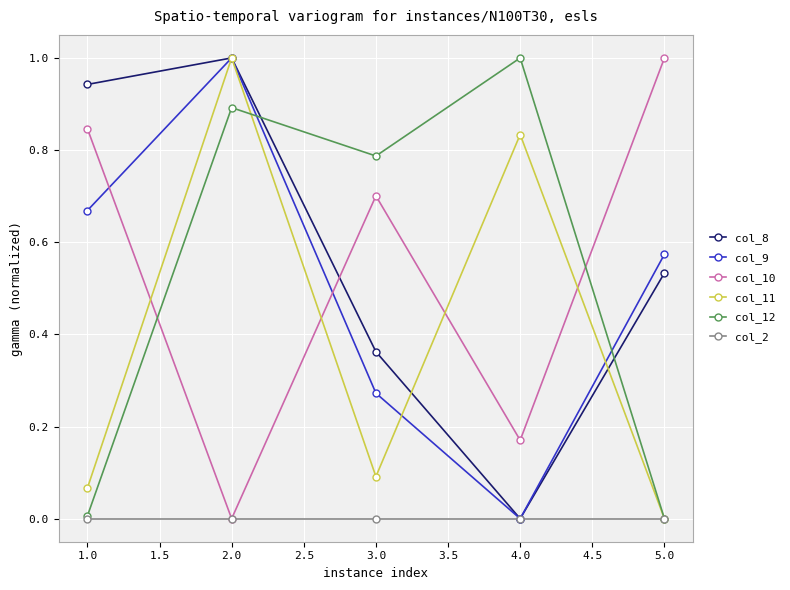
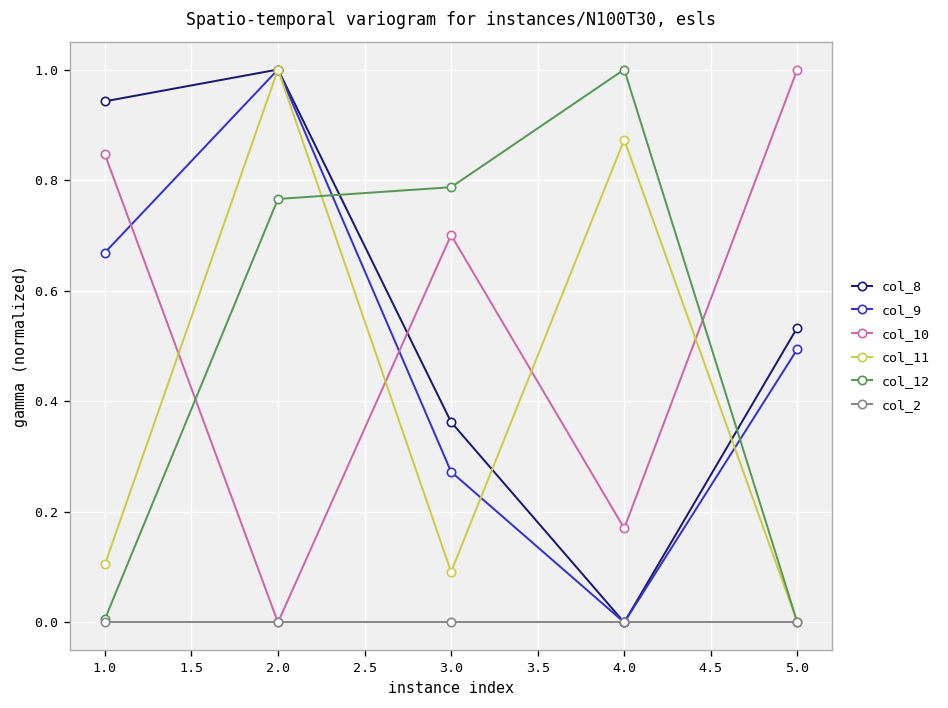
col_11, 1.0: 0.07 -> 0.10
col_12, 2.0: 0.89 -> 0.77
col_11, 4.0: 0.83 -> 0.87
col_9, 5.0: 0.57 -> 0.49
